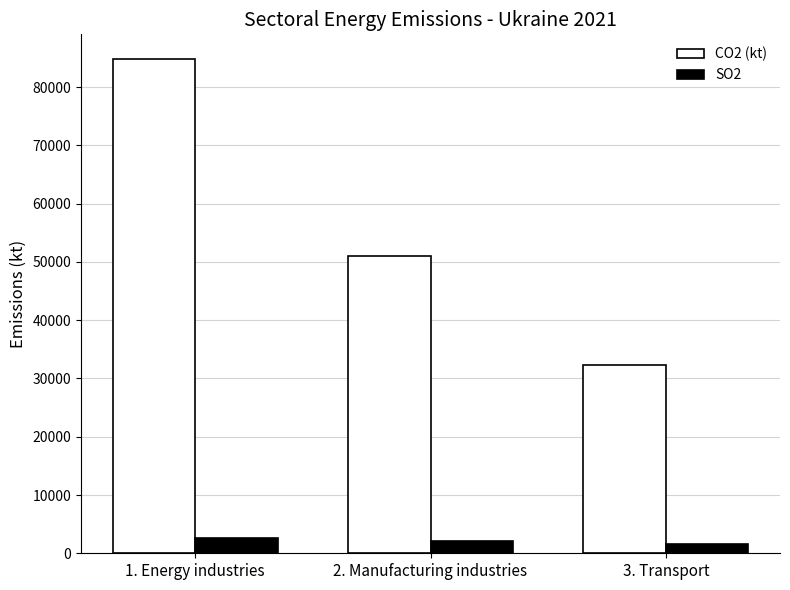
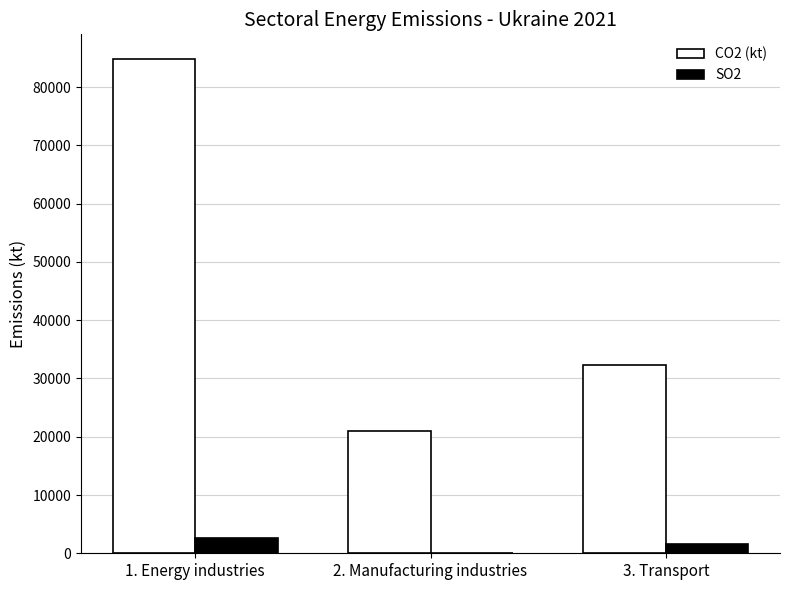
CO2 (kt), 2. Manufacturing industries: 51000 -> 21000
SO2, 2. Manufacturing industries: 2000 -> 0
